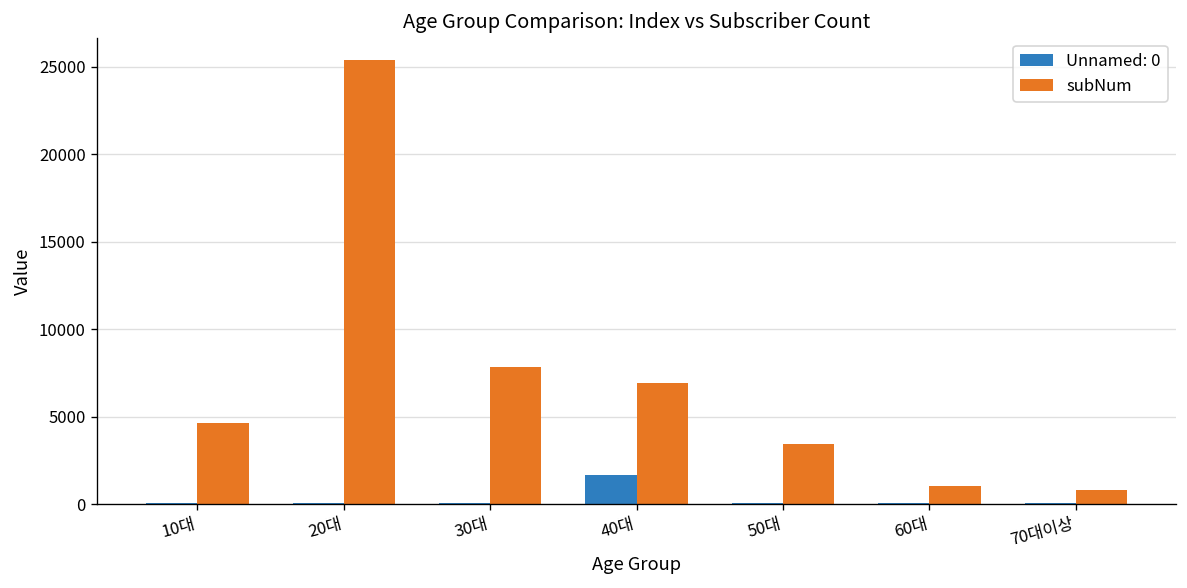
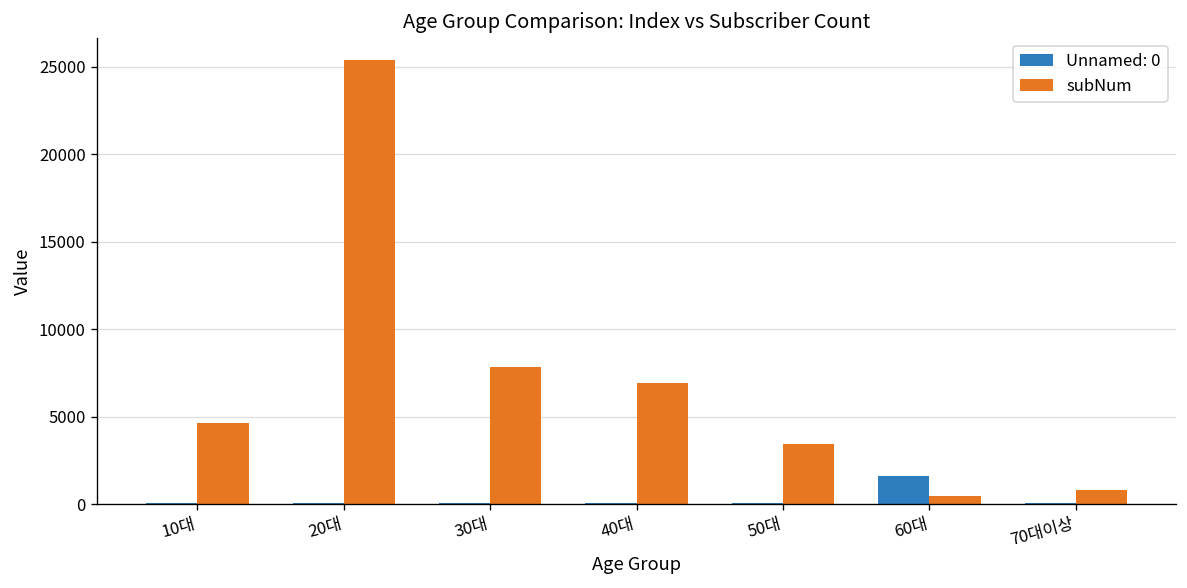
Unnamed: 0, 40대: 1700 -> 100
Unnamed: 0, 60대: 100 -> 1600
subNum, 60대: 1100 -> 500
